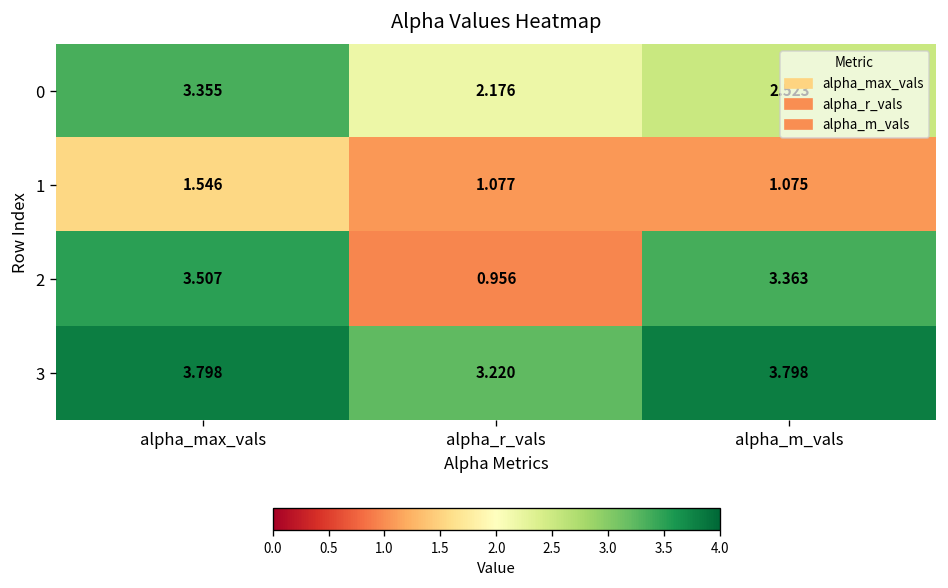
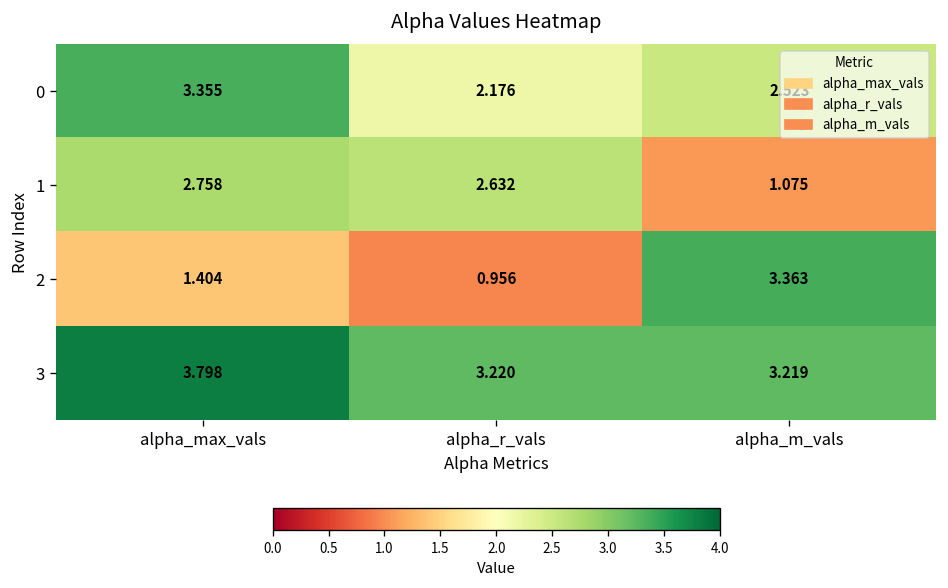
1, alpha_max_vals: 1.546 -> 2.758
1, alpha_r_vals: 1.077 -> 2.632
2, alpha_max_vals: 3.507 -> 1.404
3, alpha_m_vals: 3.798 -> 3.219
